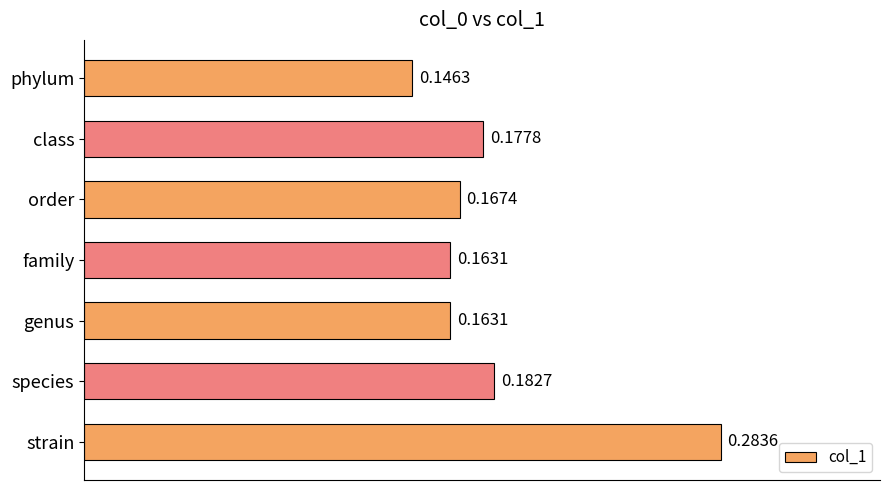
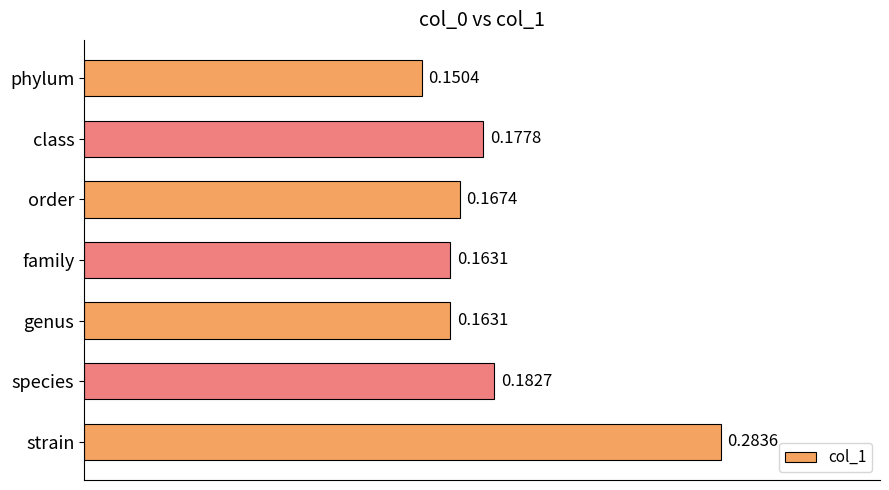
phylum: 0.1463 -> 0.1504
